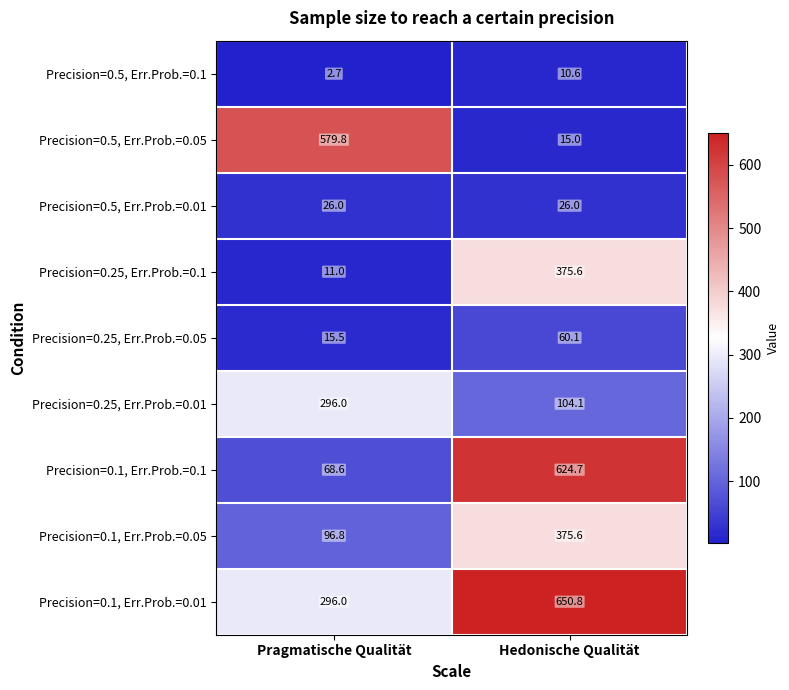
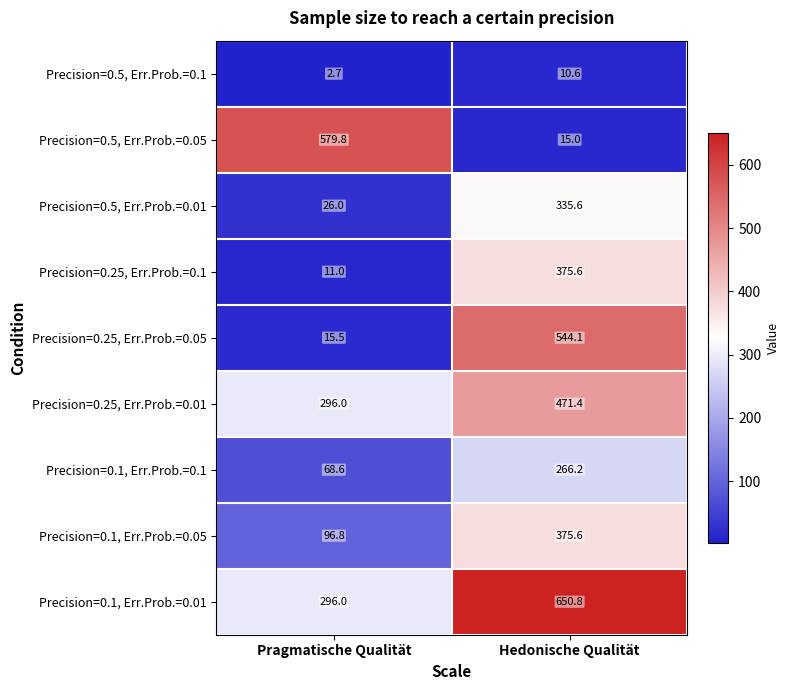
Precision=0.5, Err.Prob.=0.01, Hedonische Qualität: 26.0 -> 335.6
Precision=0.25, Err.Prob.=0.05, Hedonische Qualität: 60.1 -> 544.1
Precision=0.25, Err.Prob.=0.01, Hedonische Qualität: 104.1 -> 471.4
Precision=0.1, Err.Prob.=0.1, Hedonische Qualität: 624.7 -> 266.2
